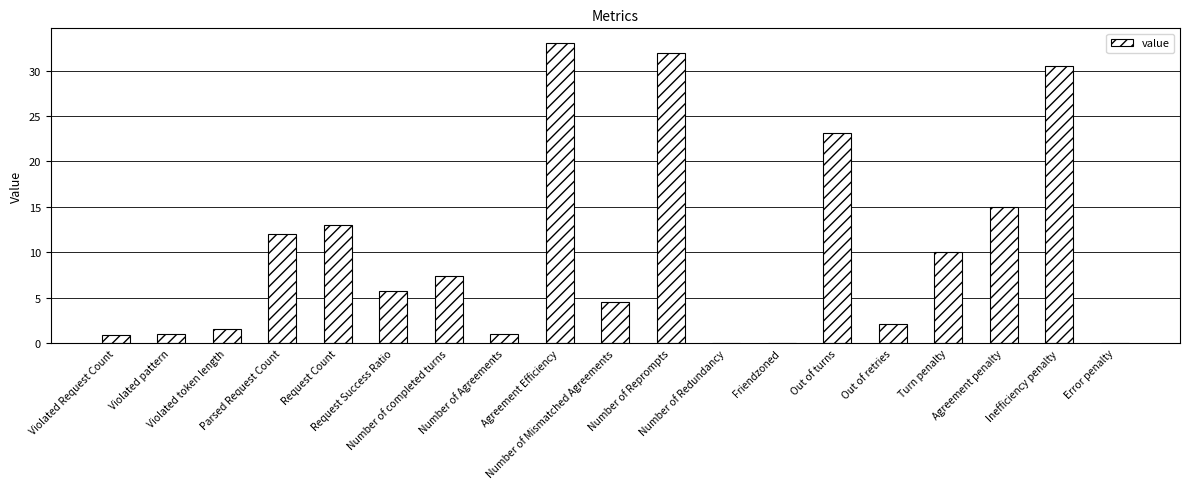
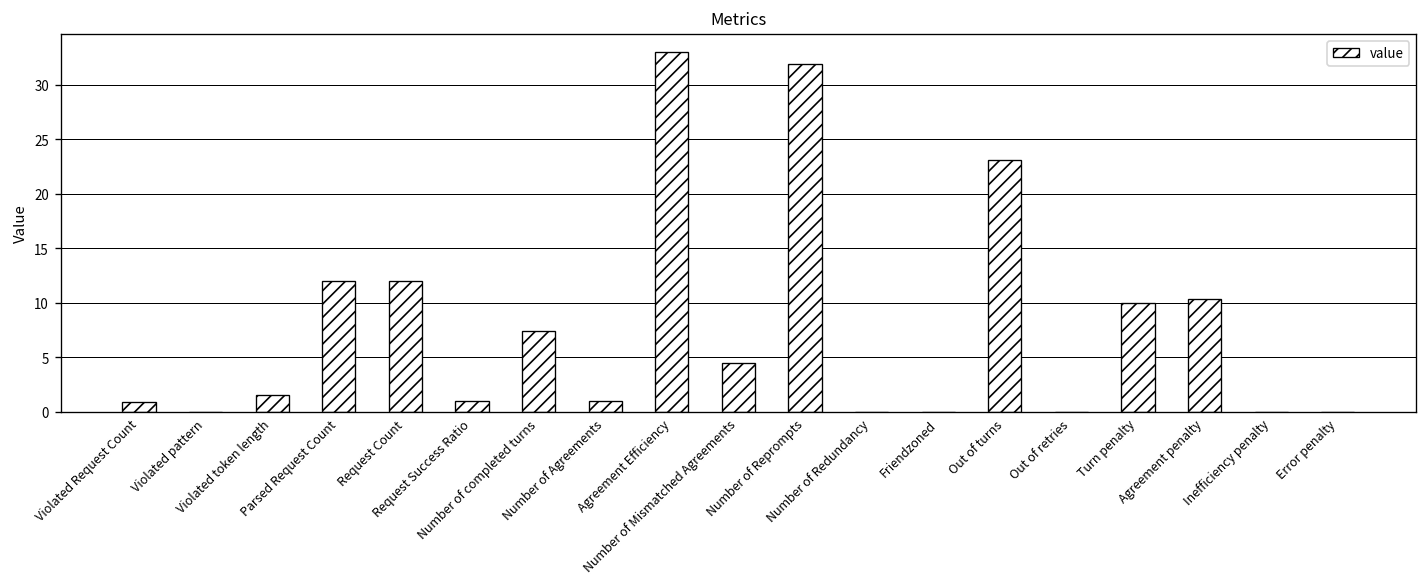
Violated pattern: 1 -> 0
Request Count: 13 -> 12
Request Success Ratio: 6 -> 1
Out of retries: 2 -> 0
Agreement penalty: 15 -> 10
Inefficiency penalty: 31 -> 0
